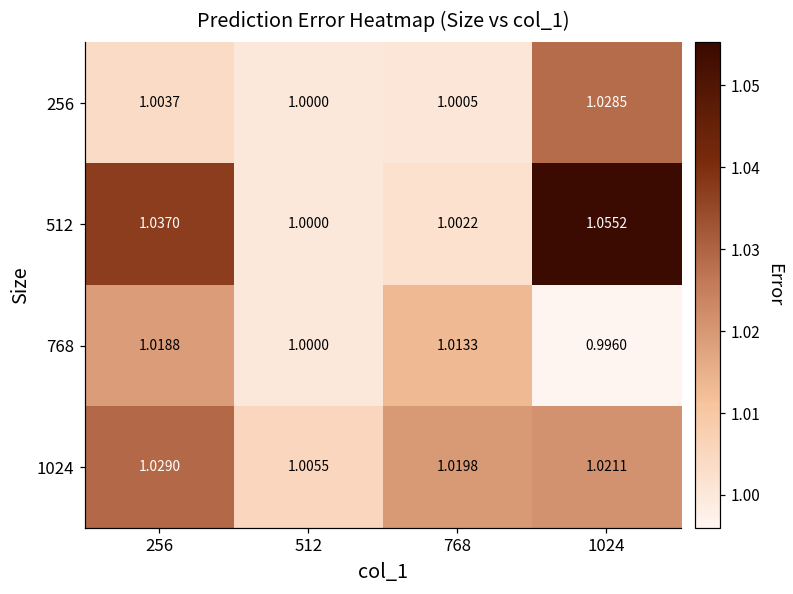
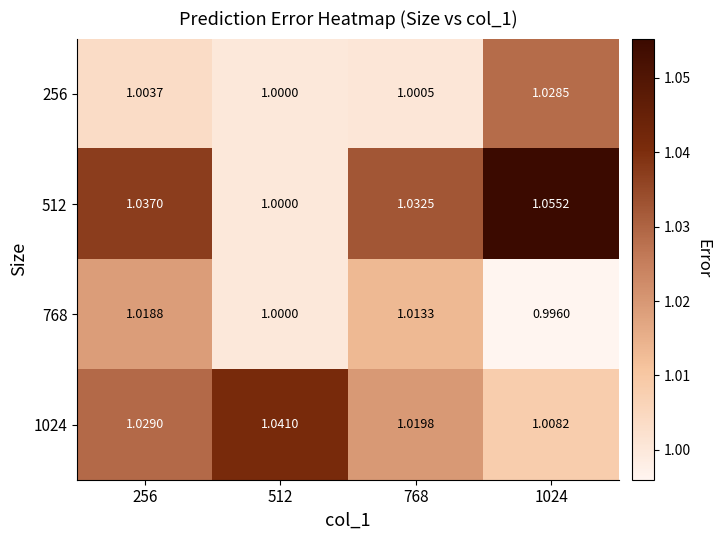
512, 768: 1.0022 -> 1.0325
1024, 512: 1.0055 -> 1.0410
1024, 1024: 1.0211 -> 1.0082
